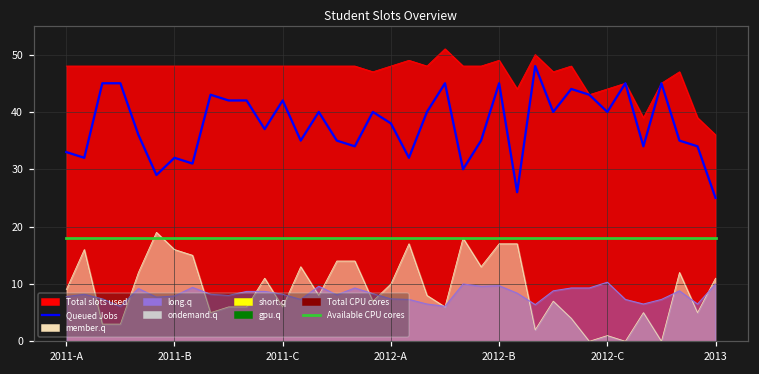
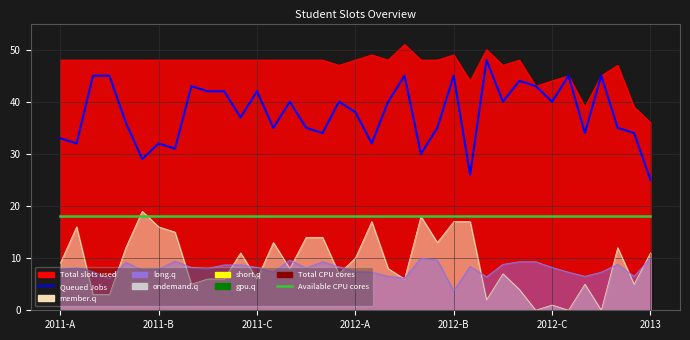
long.q, 2012-B: 10 -> 4
long.q, 2012-C: 10 -> 8
